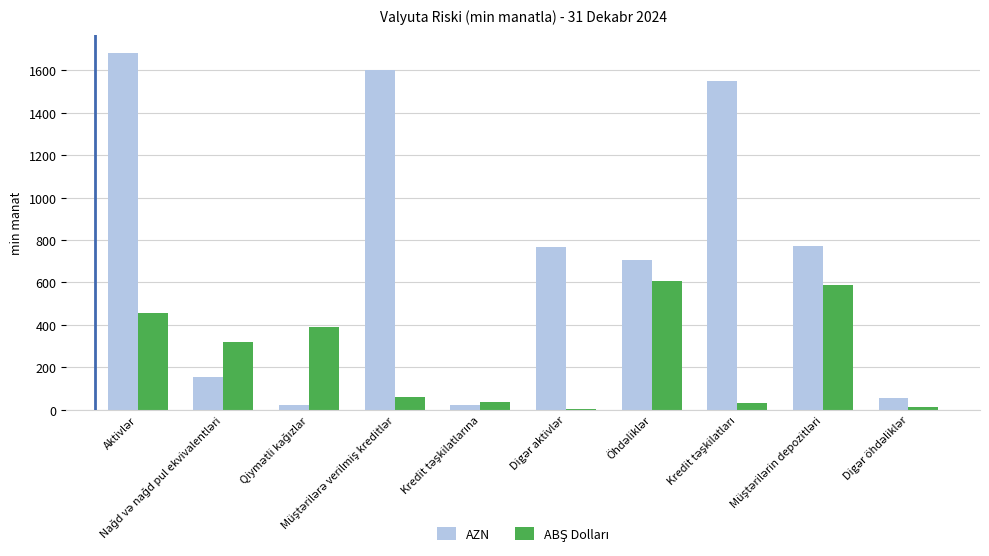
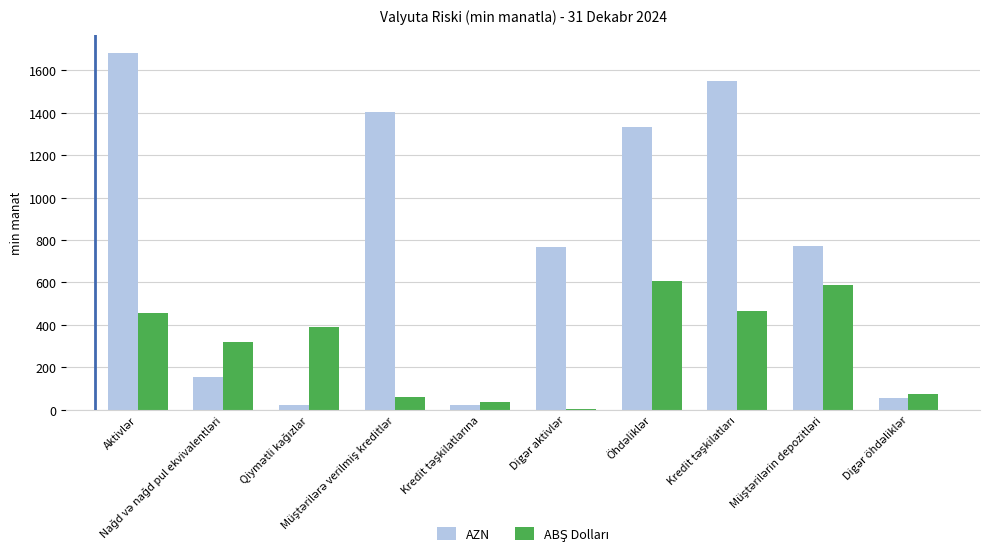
AZN, Müştərilərə verilmiş kreditlər: 1600 -> 1400
AZN, Öhdəliklər: 710 -> 1330
ABŞ Dolları, Kredit təşkilatları: 30 -> 460
ABŞ Dolları, Digər öhdəliklər: 10 -> 80
